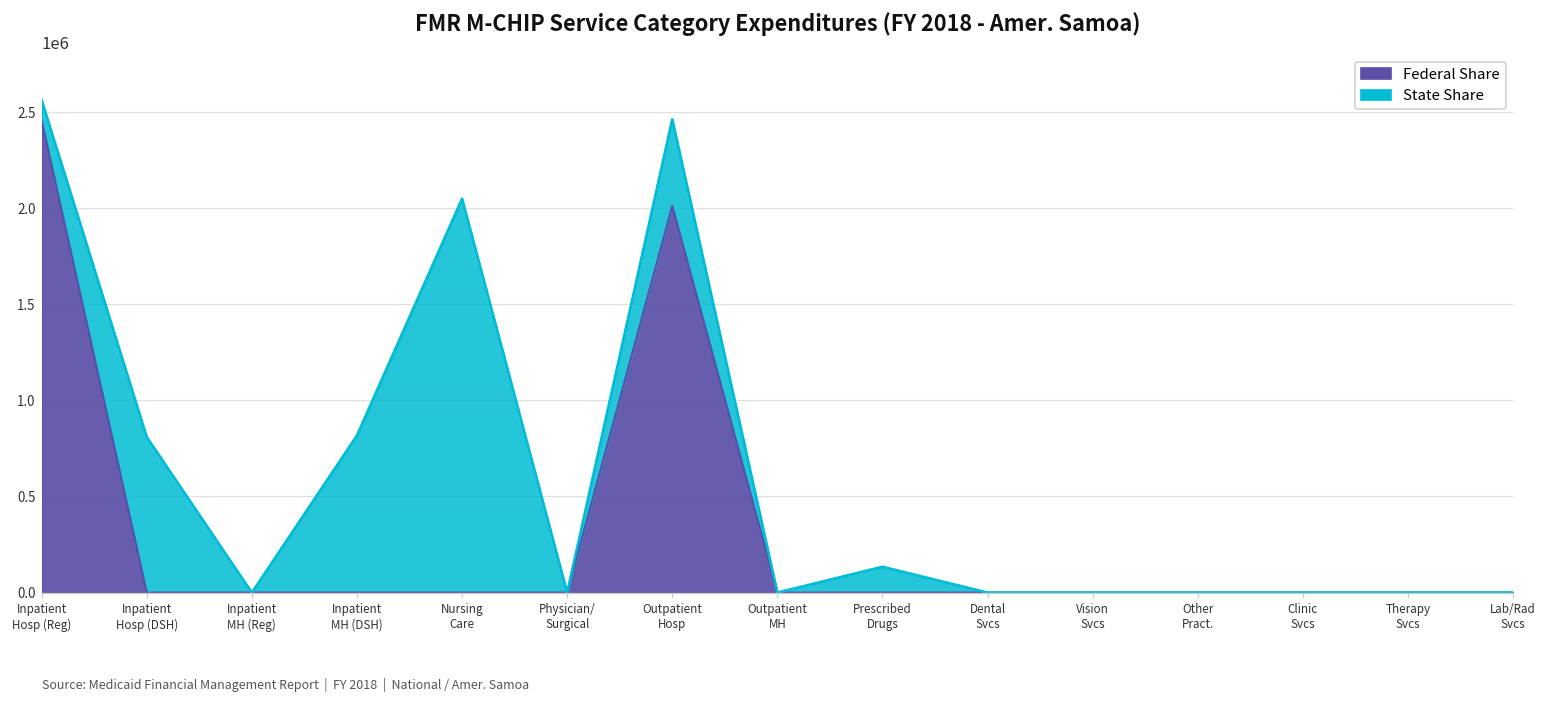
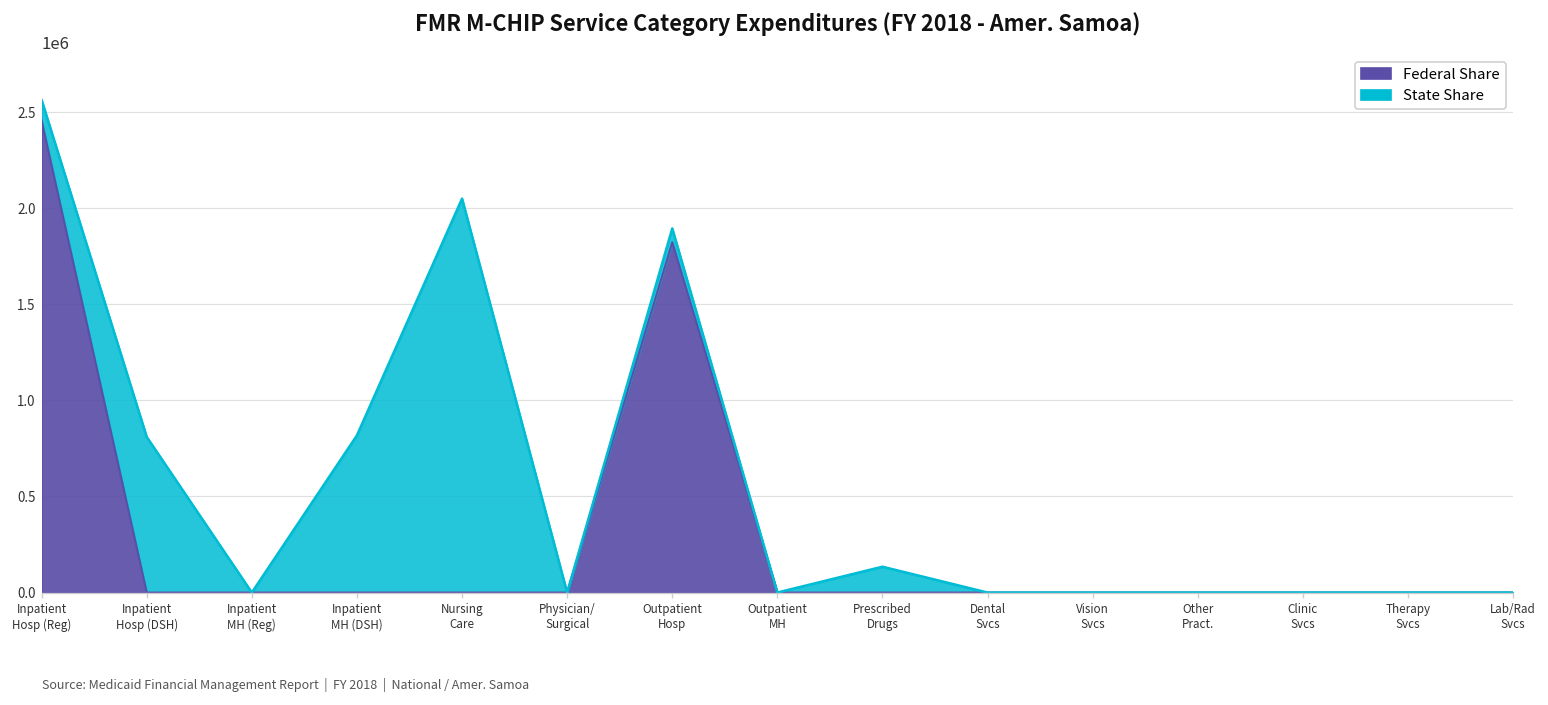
Federal Share, Outpatient Hosp: 2010000 -> 1820000
State Share, Outpatient Hosp: 450000 -> 70000
